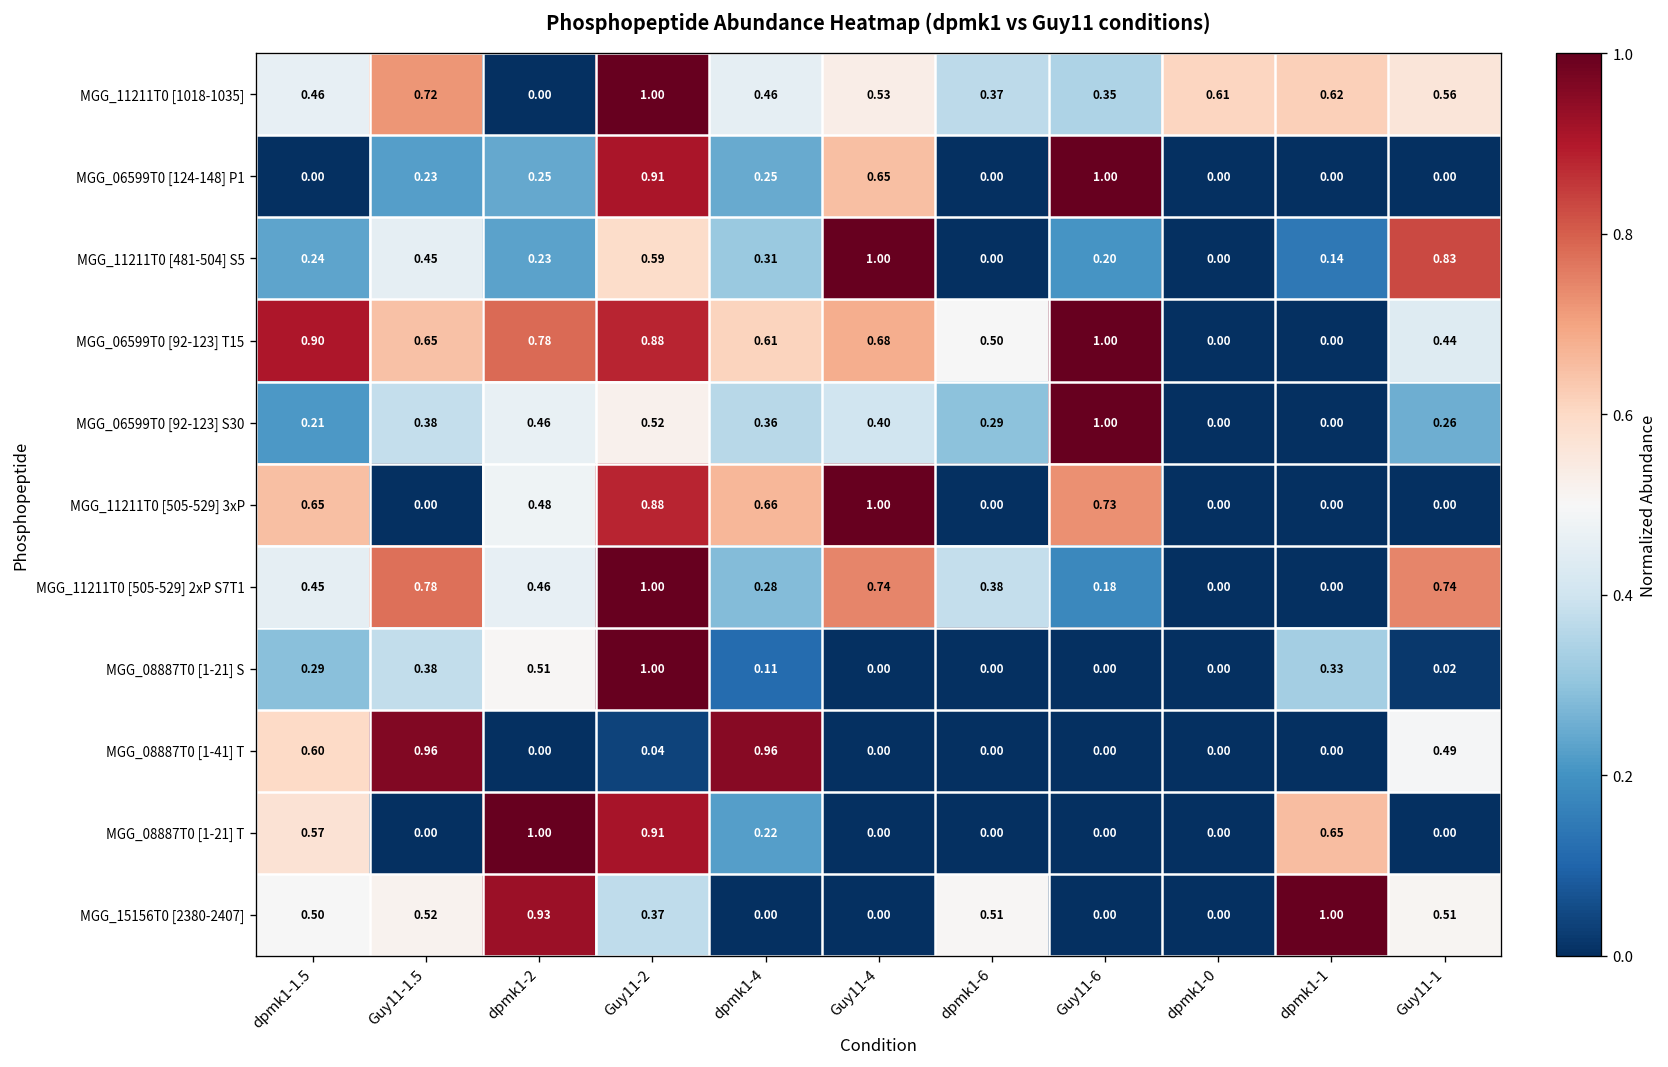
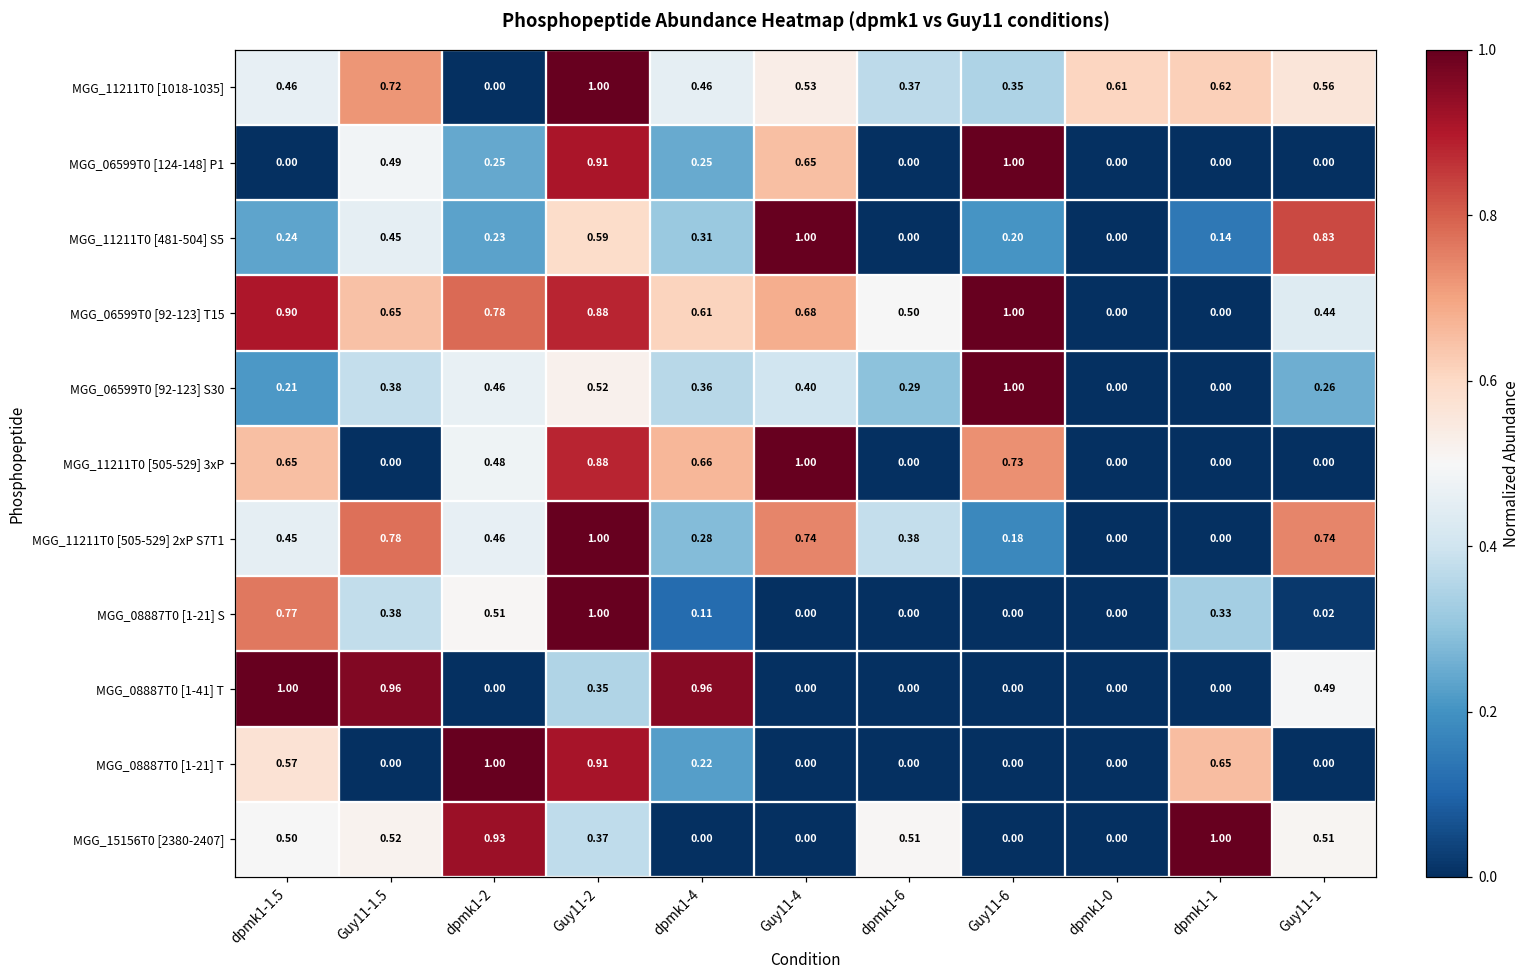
MGG_06599T0 [124-148] P1, Guy11-1.5: 0.23 -> 0.49
MGG_08887T0 [1-21] S, dpmk1-1.5: 0.29 -> 0.77
MGG_08887T0 [1-41] T, dpmk1-1.5: 0.60 -> 1.00
MGG_08887T0 [1-41] T, Guy11-2: 0.04 -> 0.35
